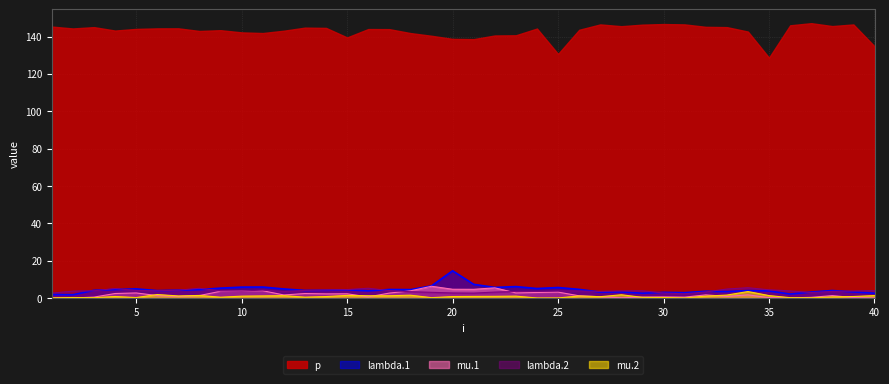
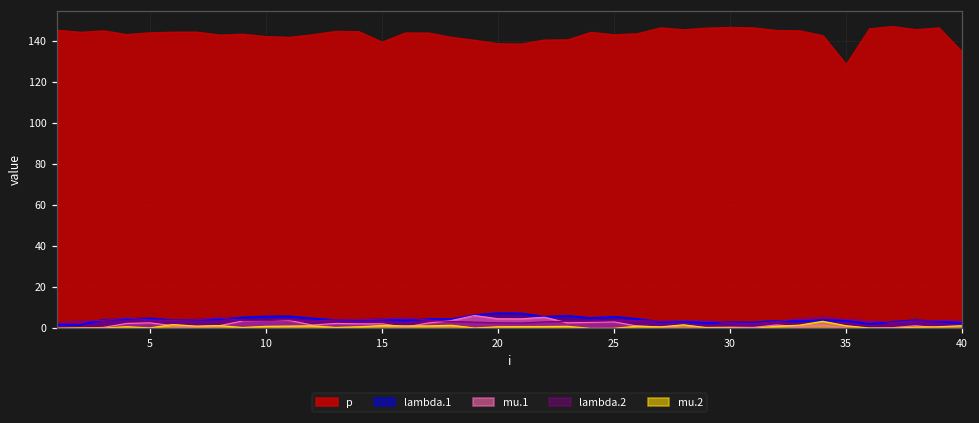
lambda.1, 20: 15 -> 7
p, 25: 131 -> 143
